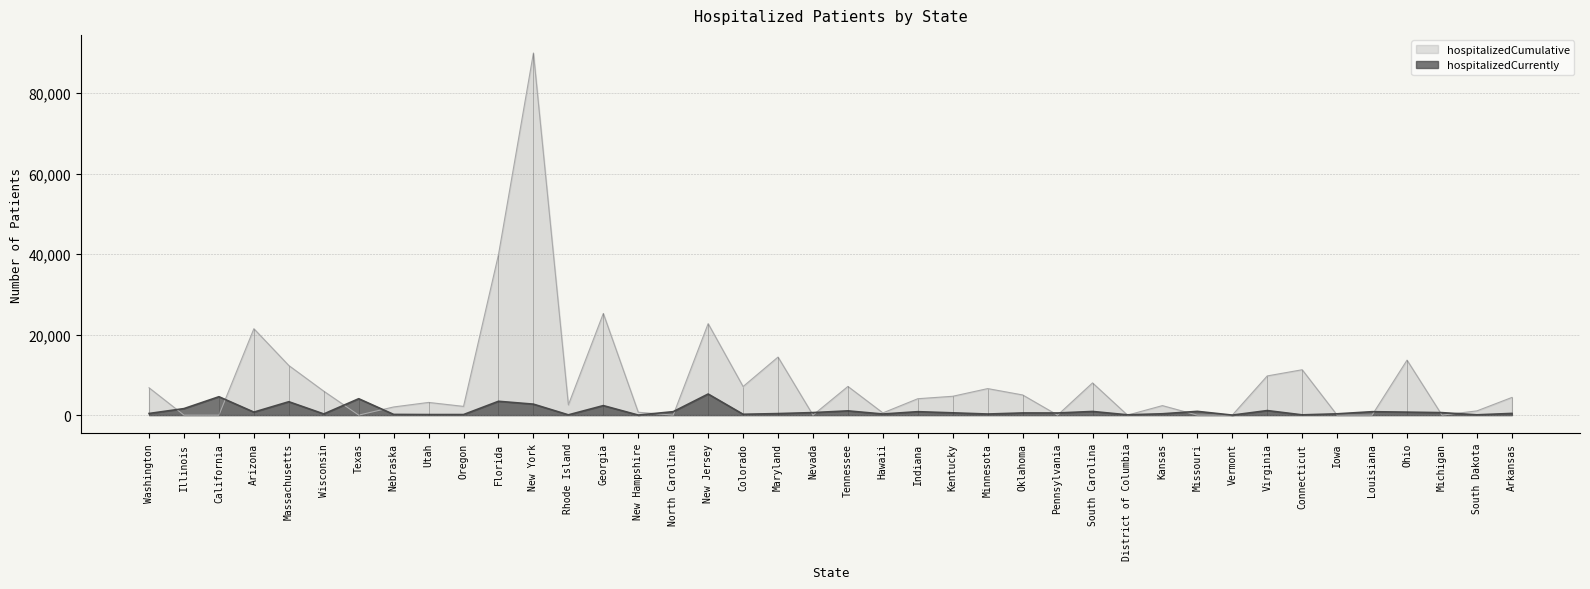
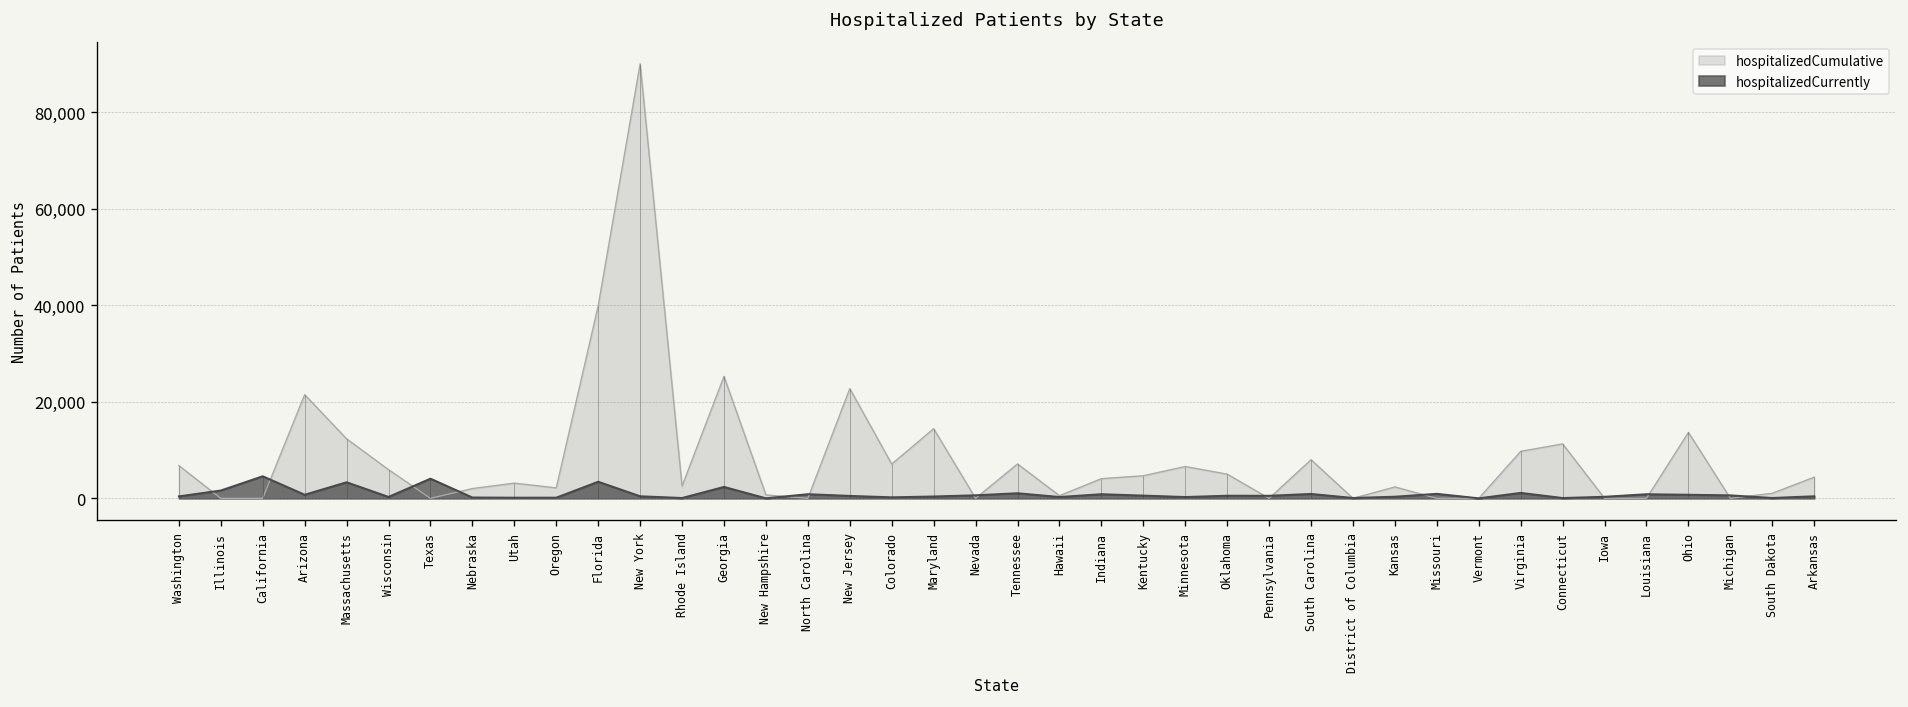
hospitalizedCurrently, New York: 3,000 -> 0
hospitalizedCurrently, New Jersey: 5,000 -> 1,000
